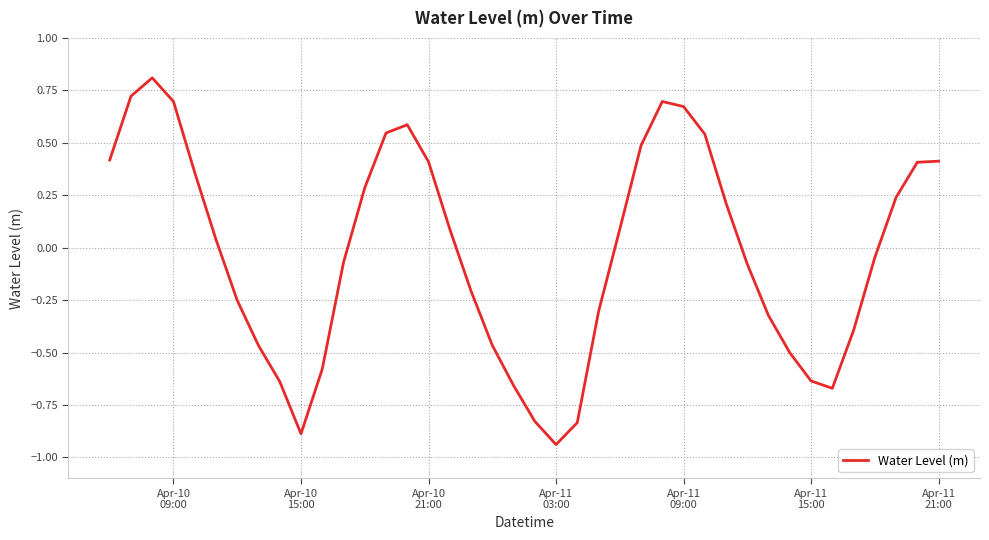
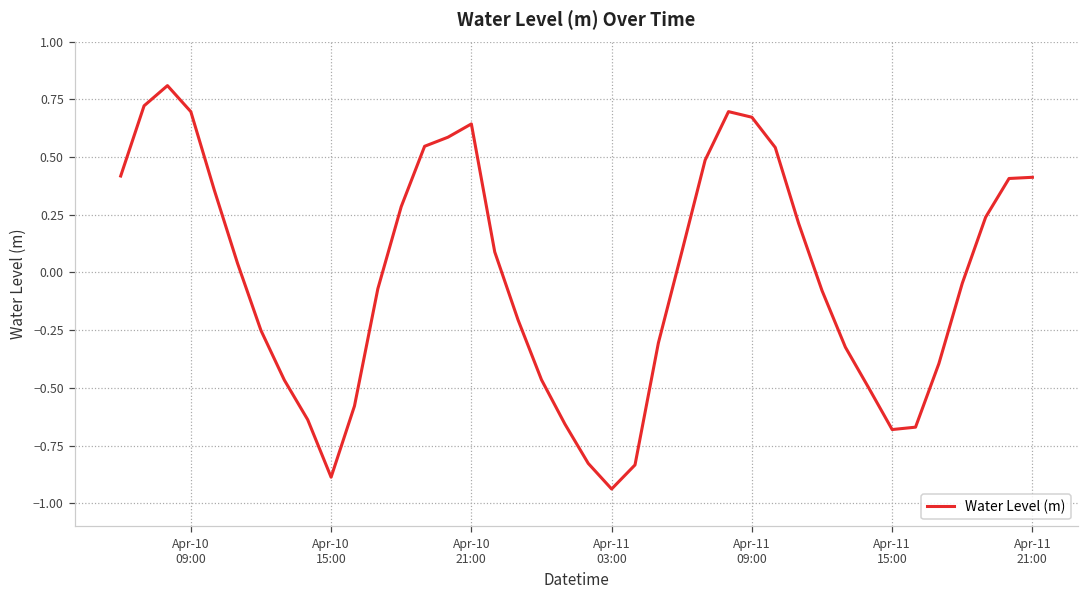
Apr-10 21:00: 0.41 -> 0.64
Apr-11 15:00: -0.64 -> -0.68
